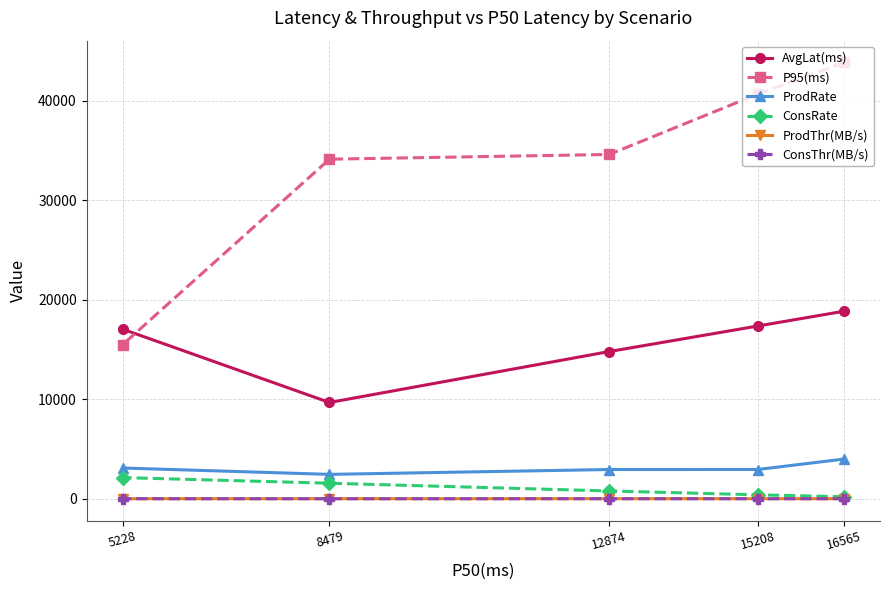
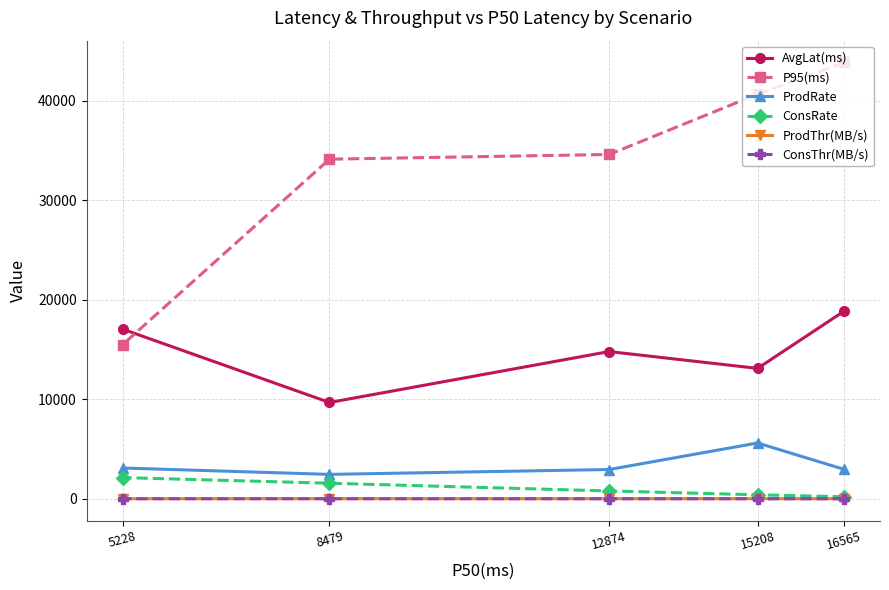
AvgLat(ms), 15208: 17000 -> 13000
ProdRate, 15208: 3000 -> 6000
ProdRate, 16565: 4000 -> 3000
